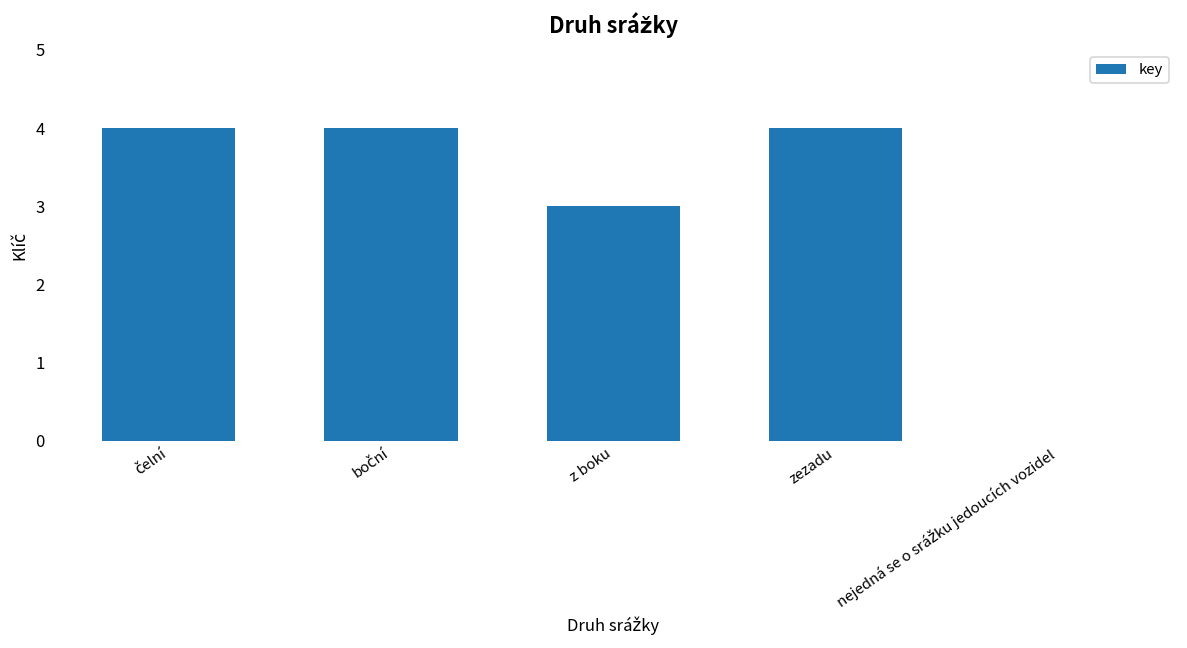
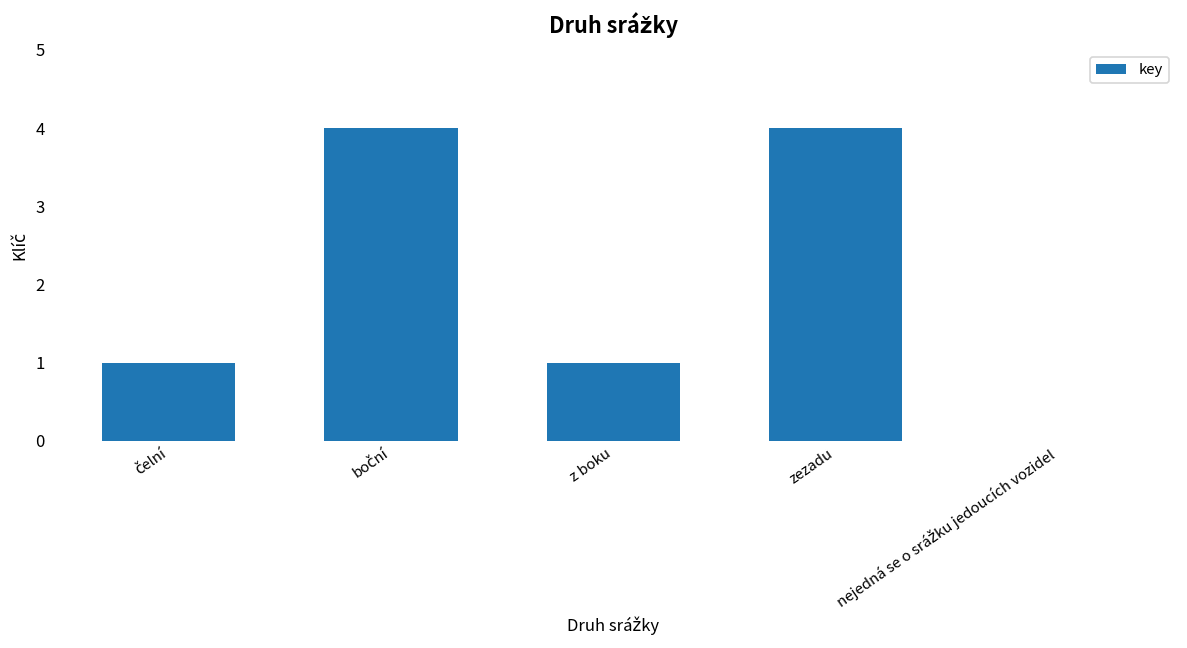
čelní: 4 -> 1
z boku: 3 -> 1
